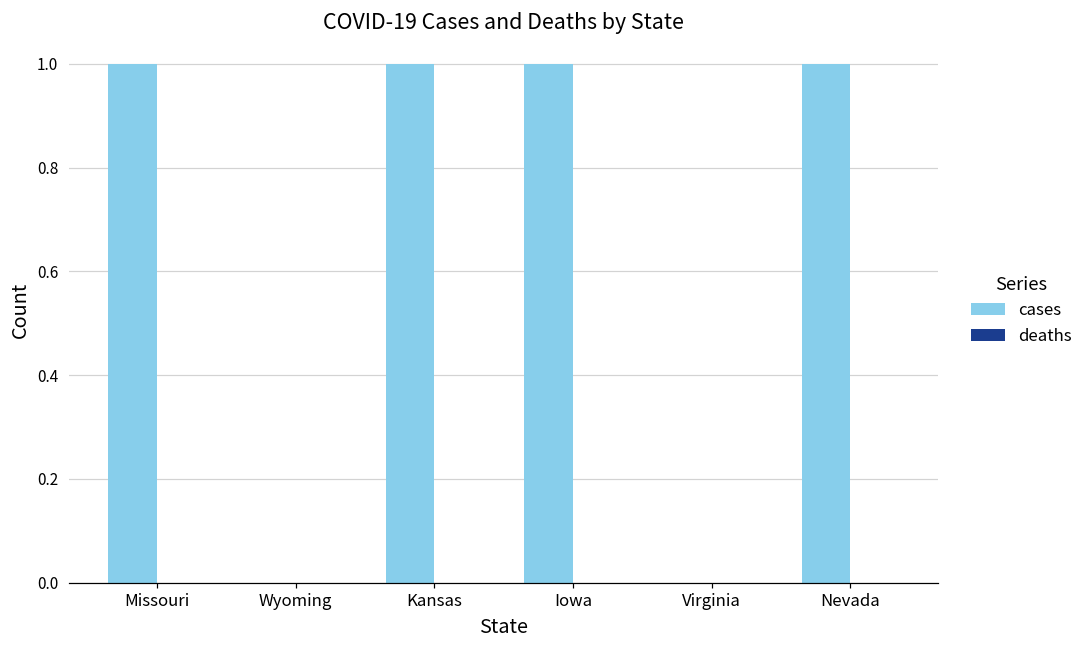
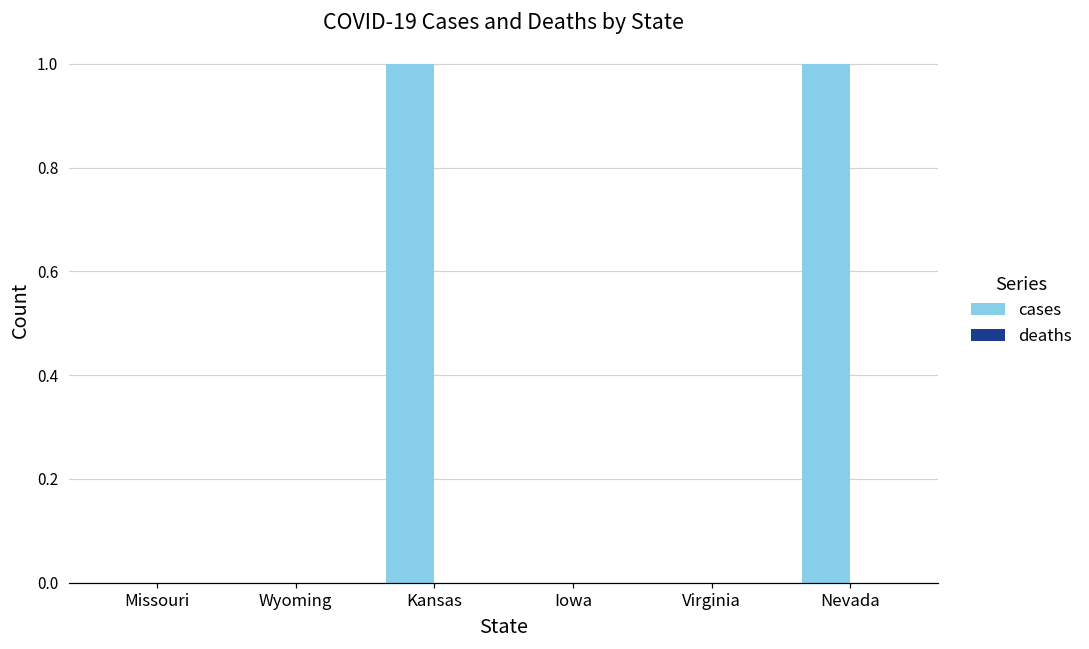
cases, Missouri: 1 -> 0
cases, Iowa: 1 -> 0
